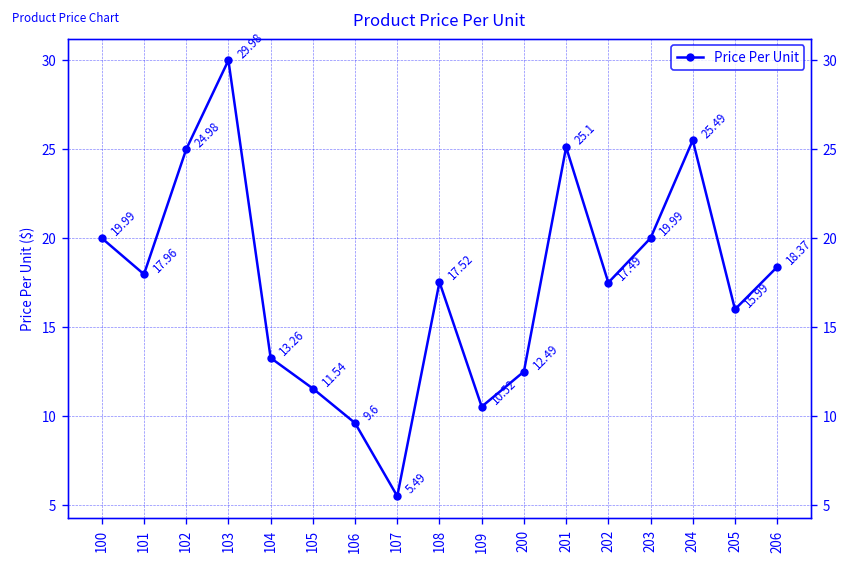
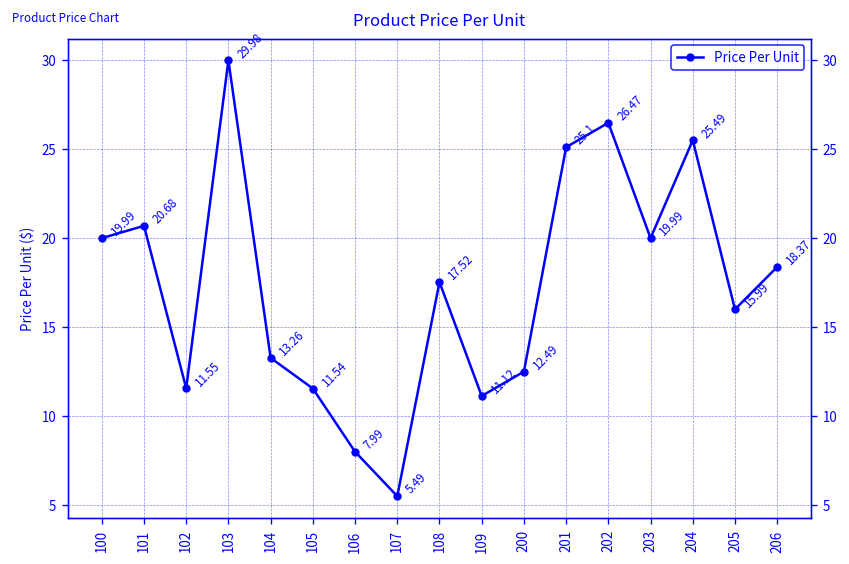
101: 17.96 -> 20.68
102: 24.98 -> 11.55
106: 9.6 -> 7.99
109: 10.52 -> 11.12
202: 17.49 -> 26.47
